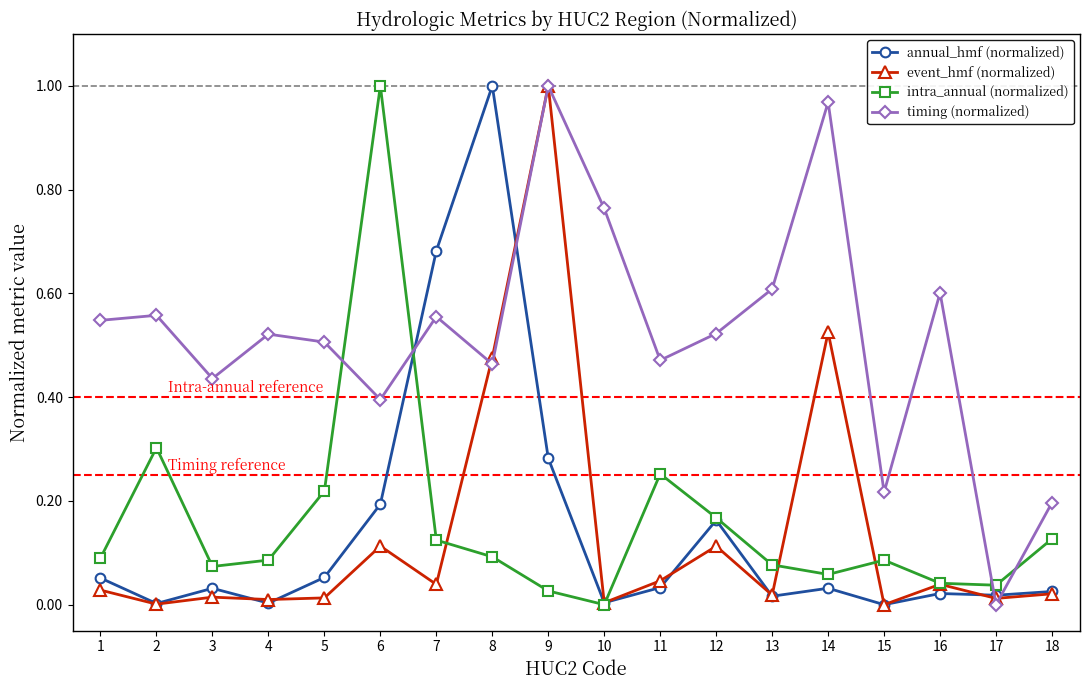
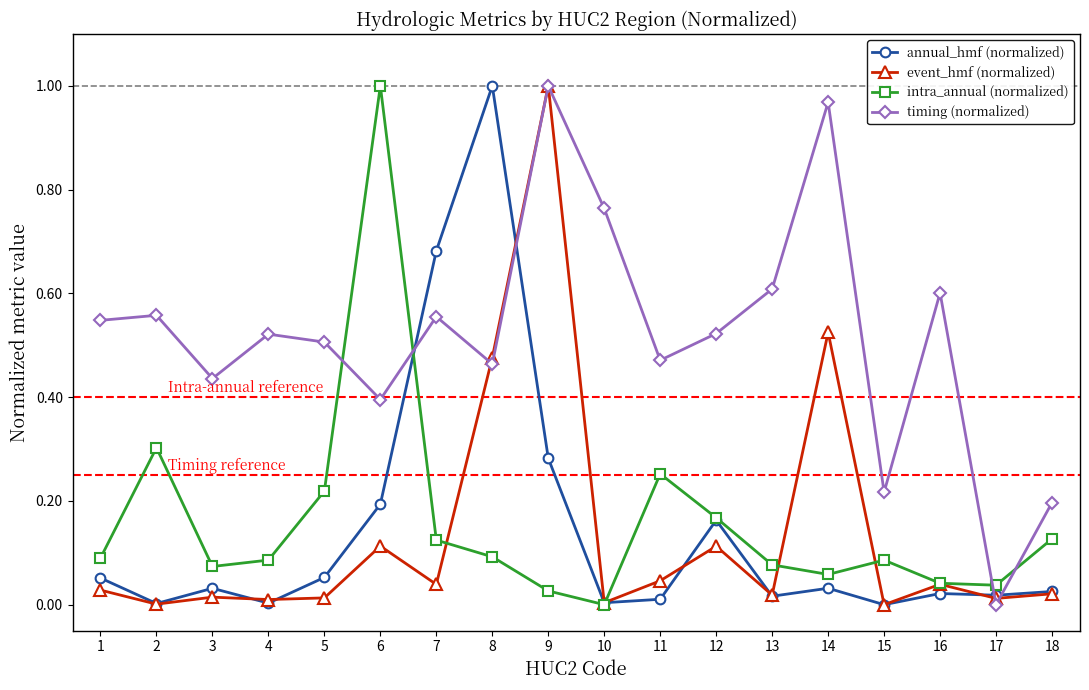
annual_hmf (normalized), 11: 0.03 -> 0.01
